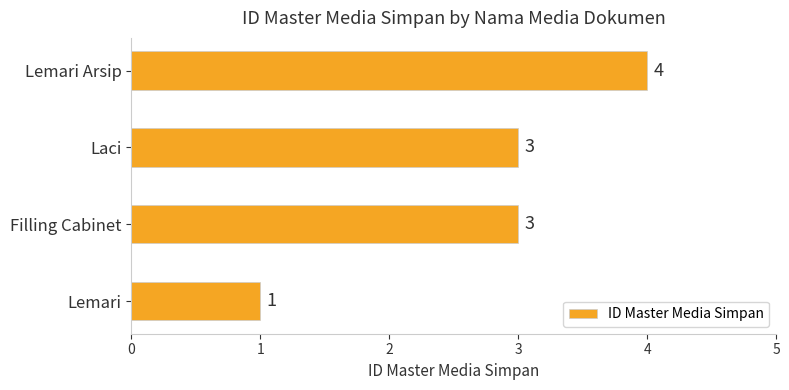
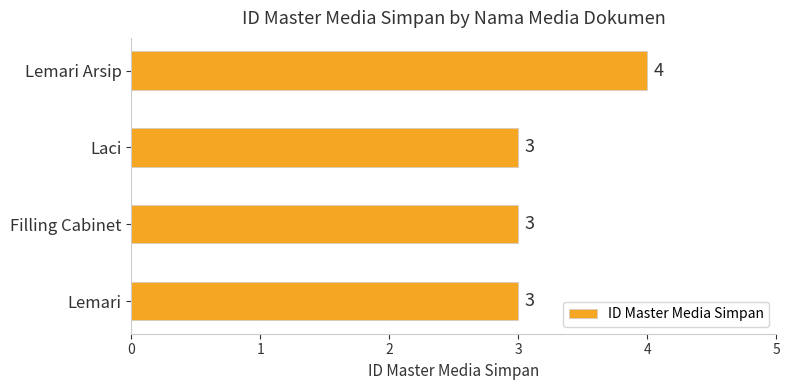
Lemari: 1 -> 3
